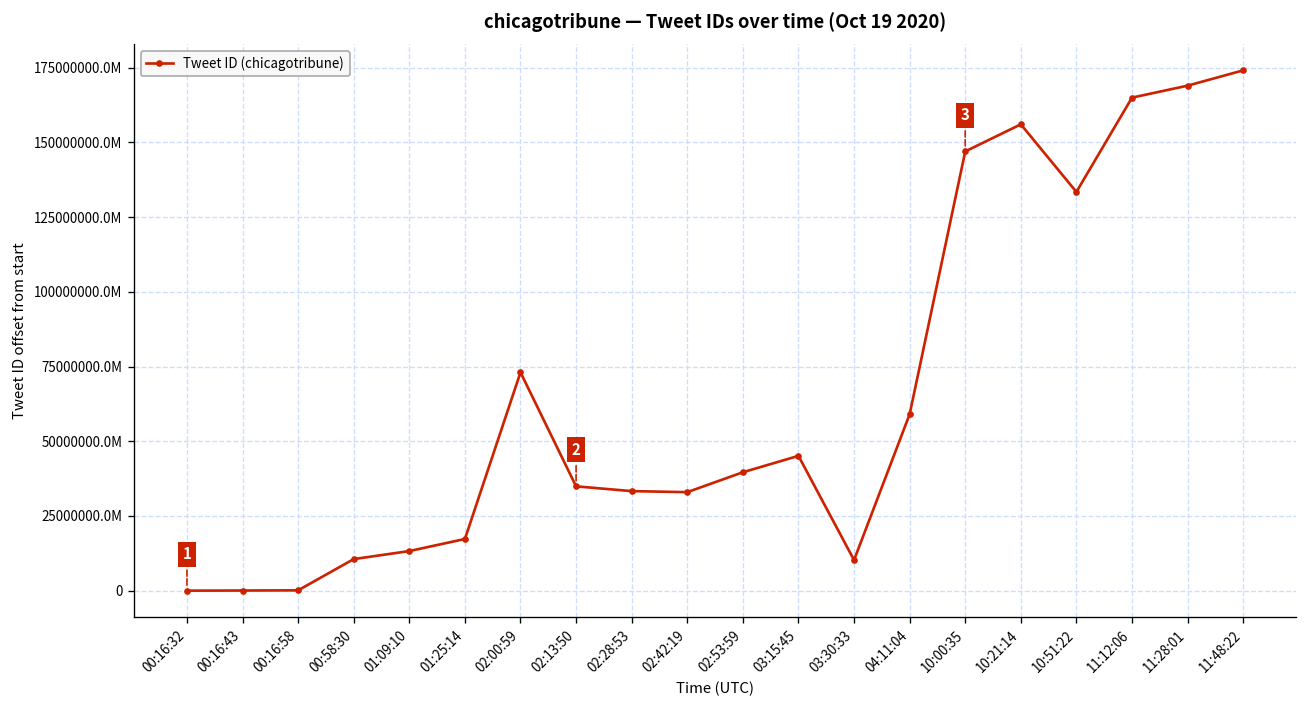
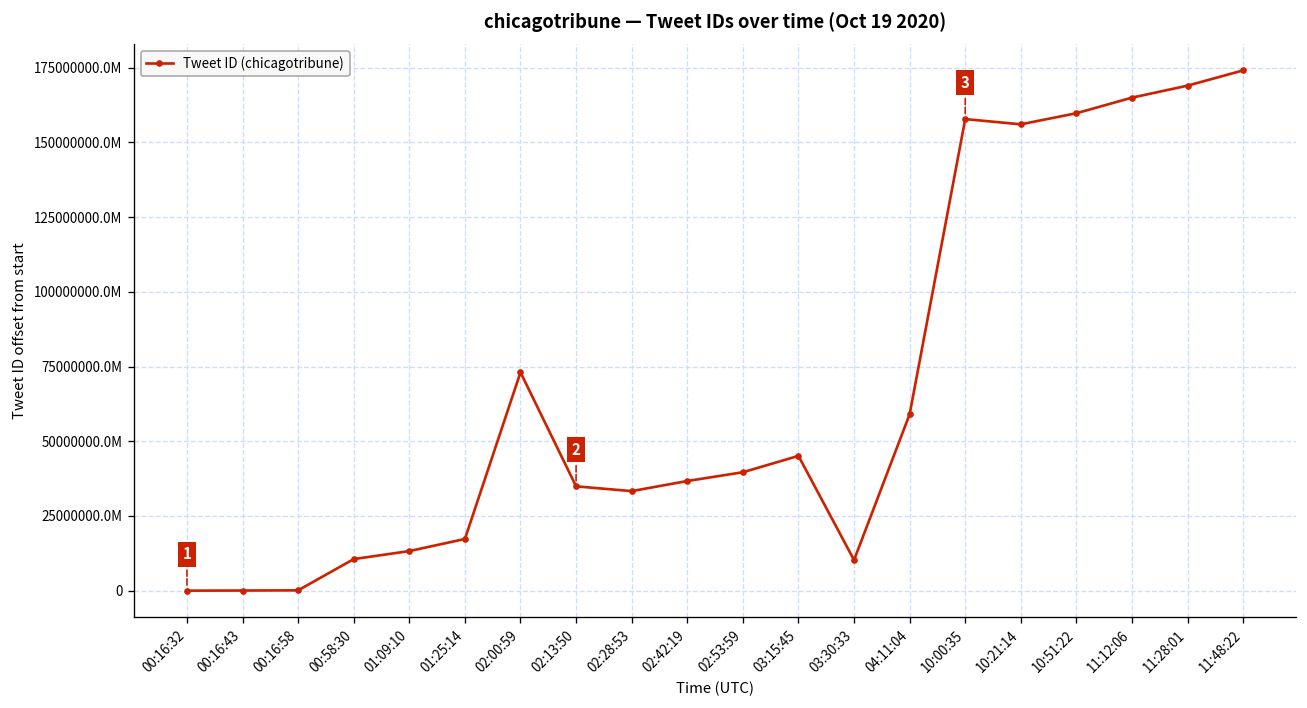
02:42:19: 33000000000000 -> 37000000000000
10:00:35: 147000000000000 -> 158000000000000
10:51:22: 133000000000000 -> 160000000000000
